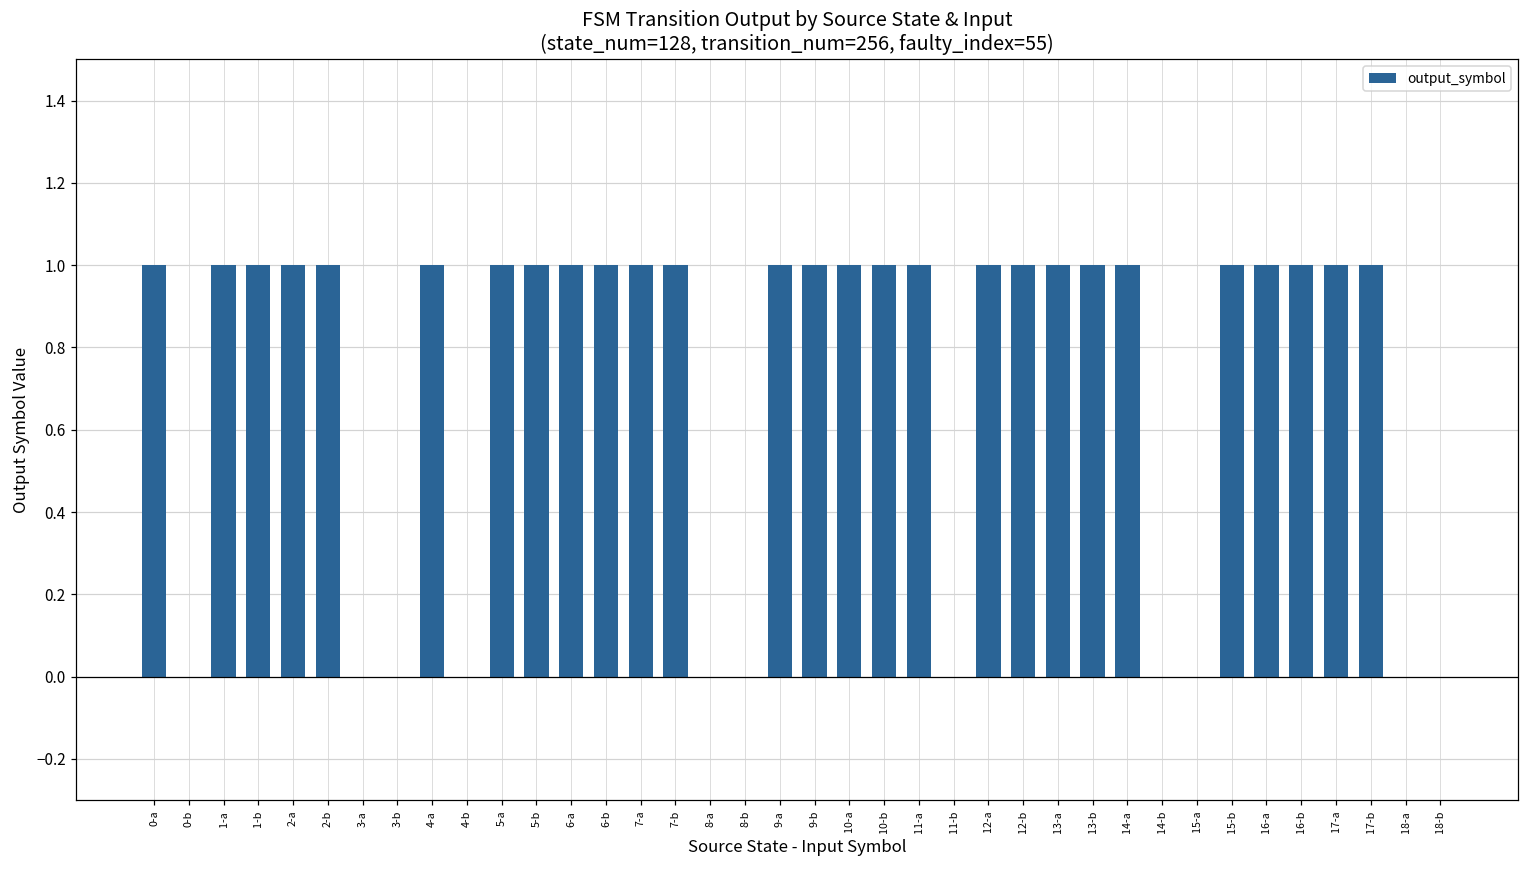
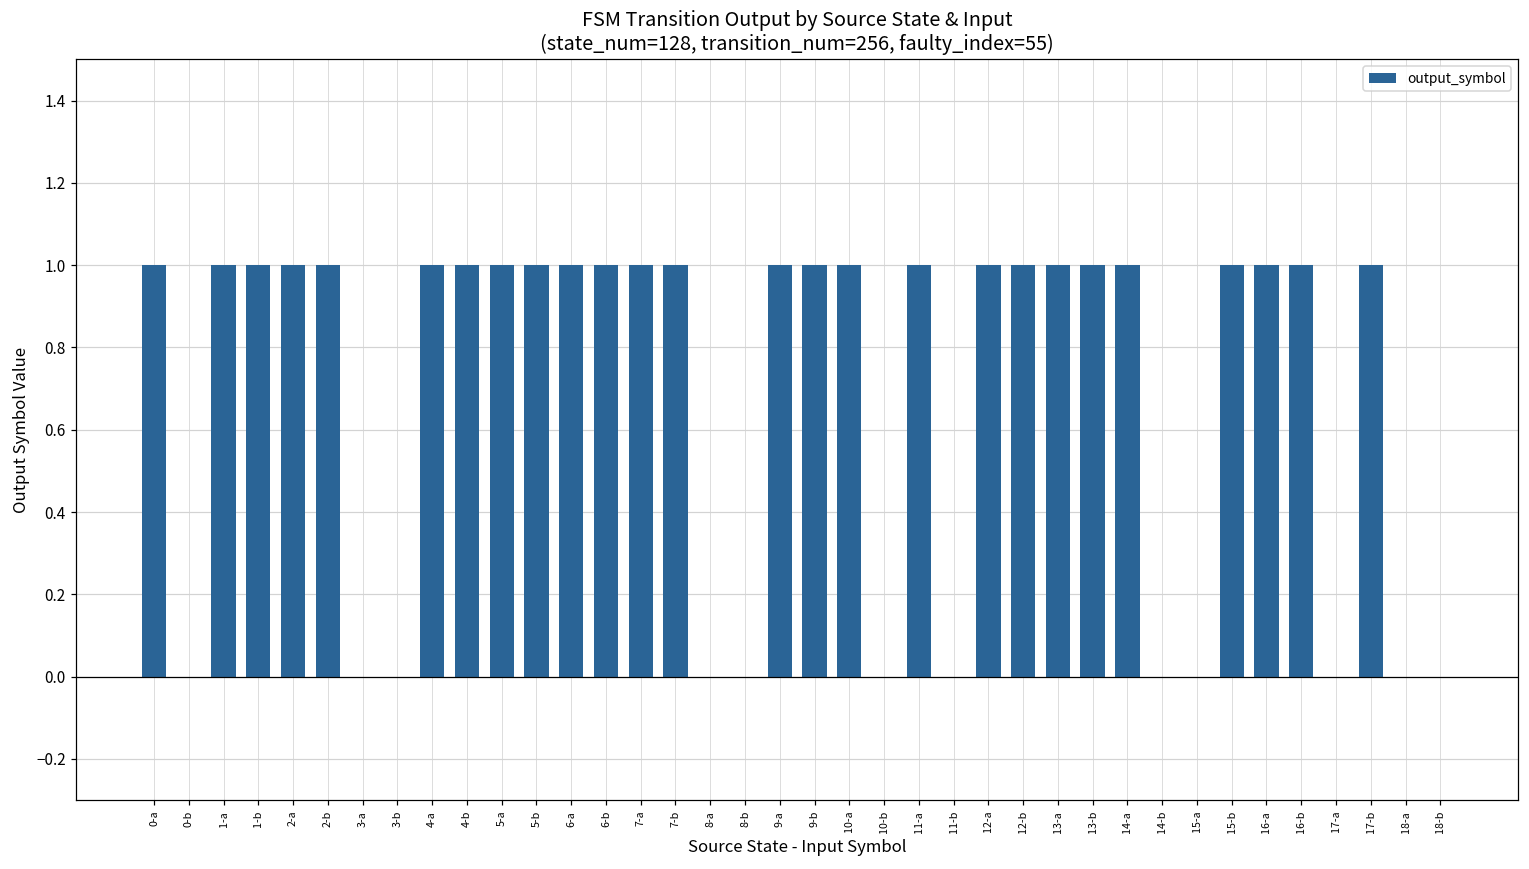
4-b: 0 -> 1
10-b: 1 -> 0
17-a: 1 -> 0
